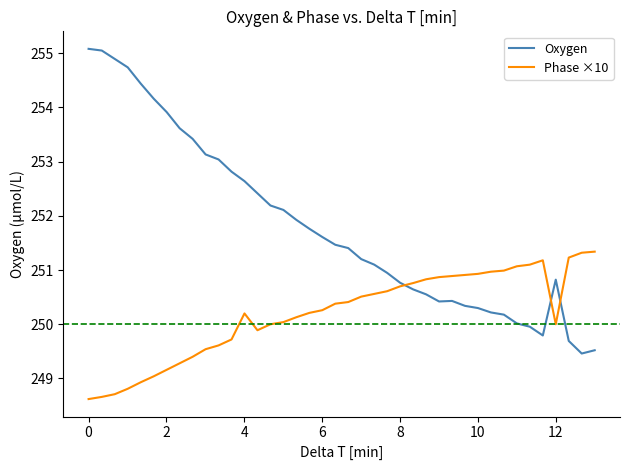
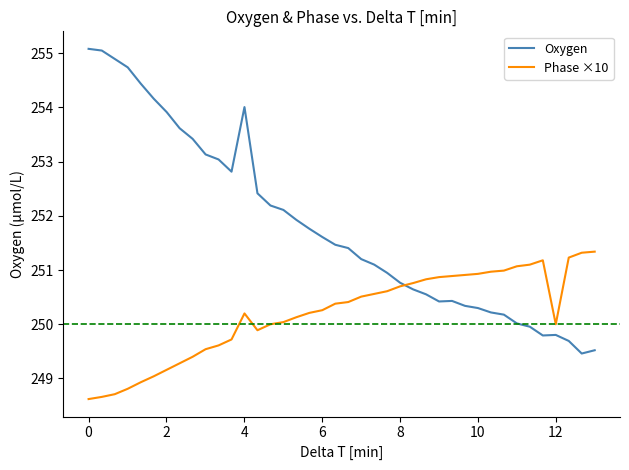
Oxygen, 4: 252.6 -> 254.0
Oxygen, 12: 250.8 -> 249.8
